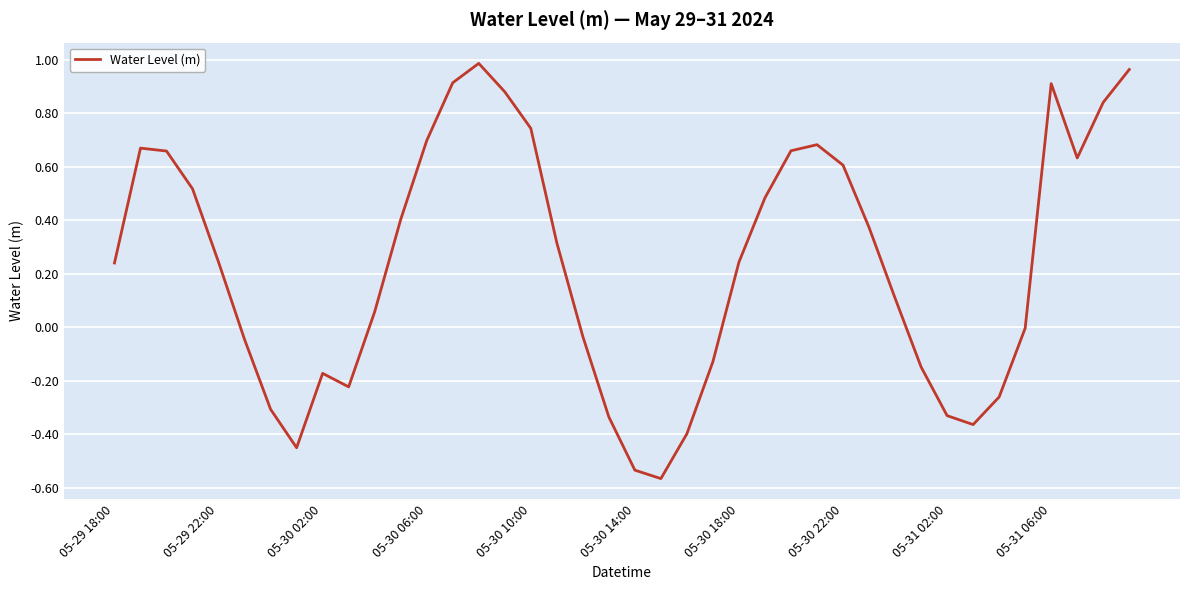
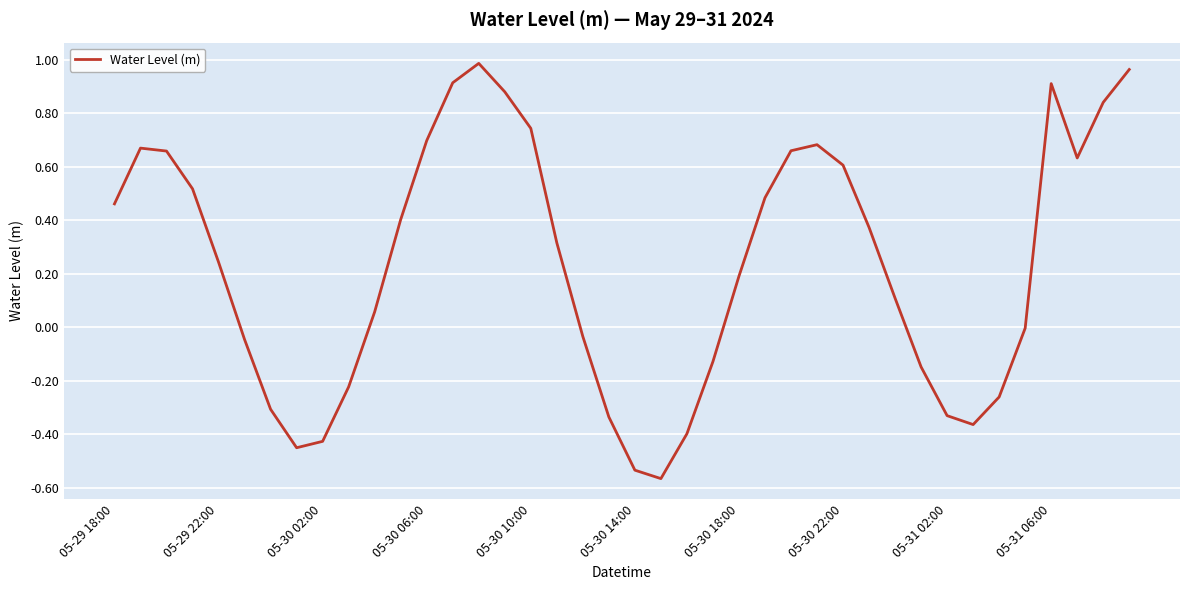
05-29 18:00: 0.24 -> 0.46
05-30 02:00: -0.17 -> -0.43
05-30 18:00: 0.24 -> 0.19
